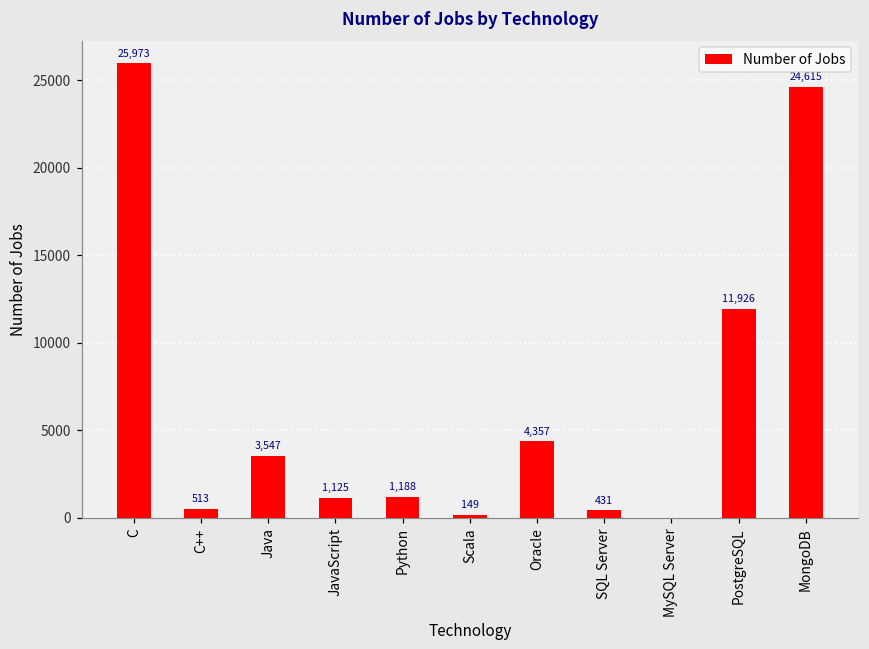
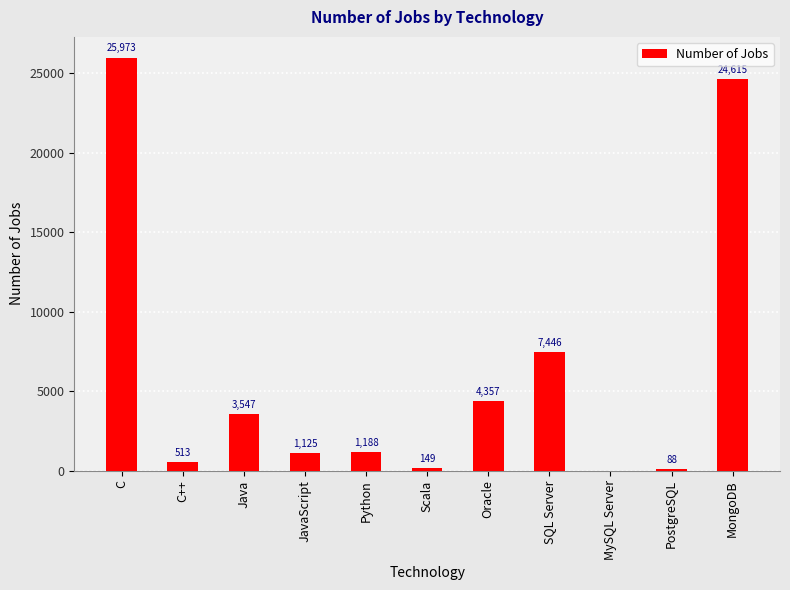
SQL Server: 431 -> 7,446
PostgreSQL: 11,926 -> 88
